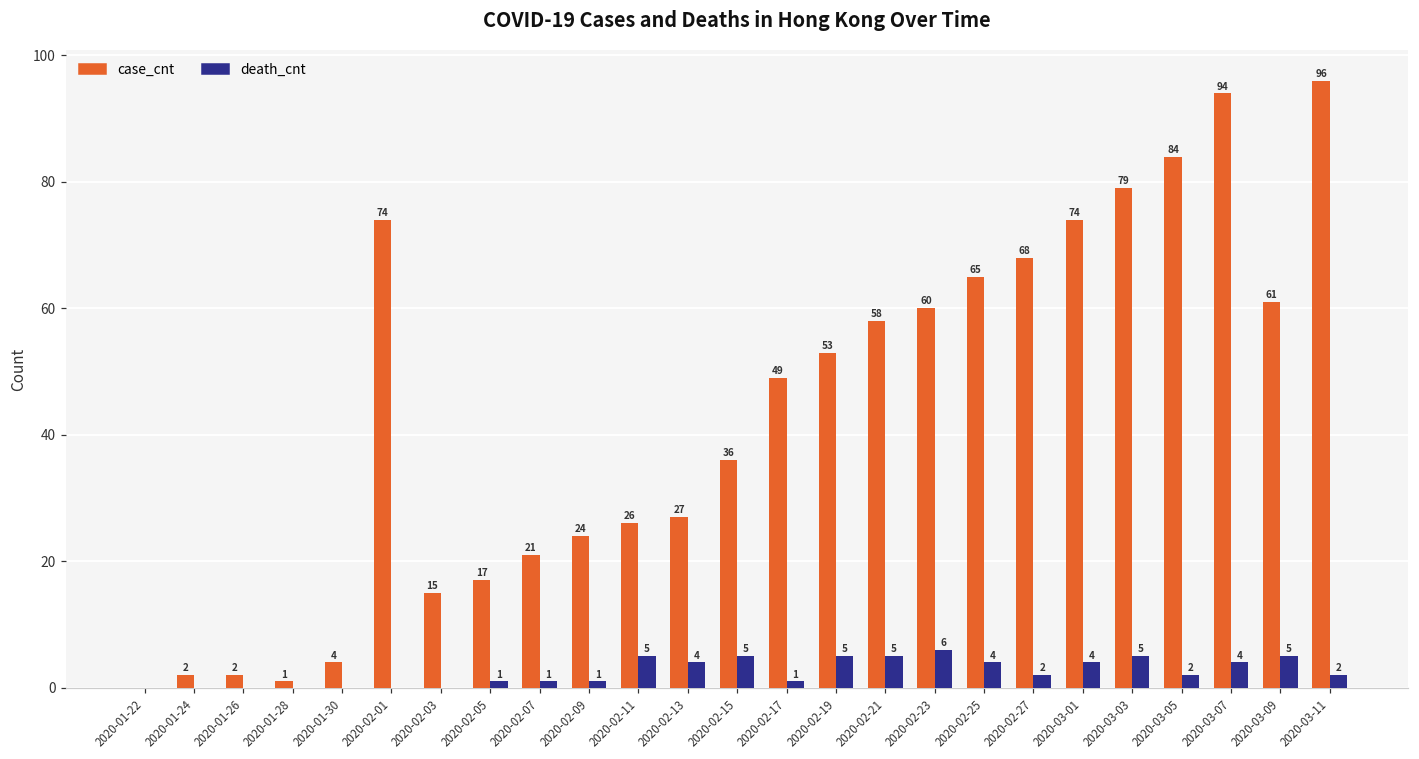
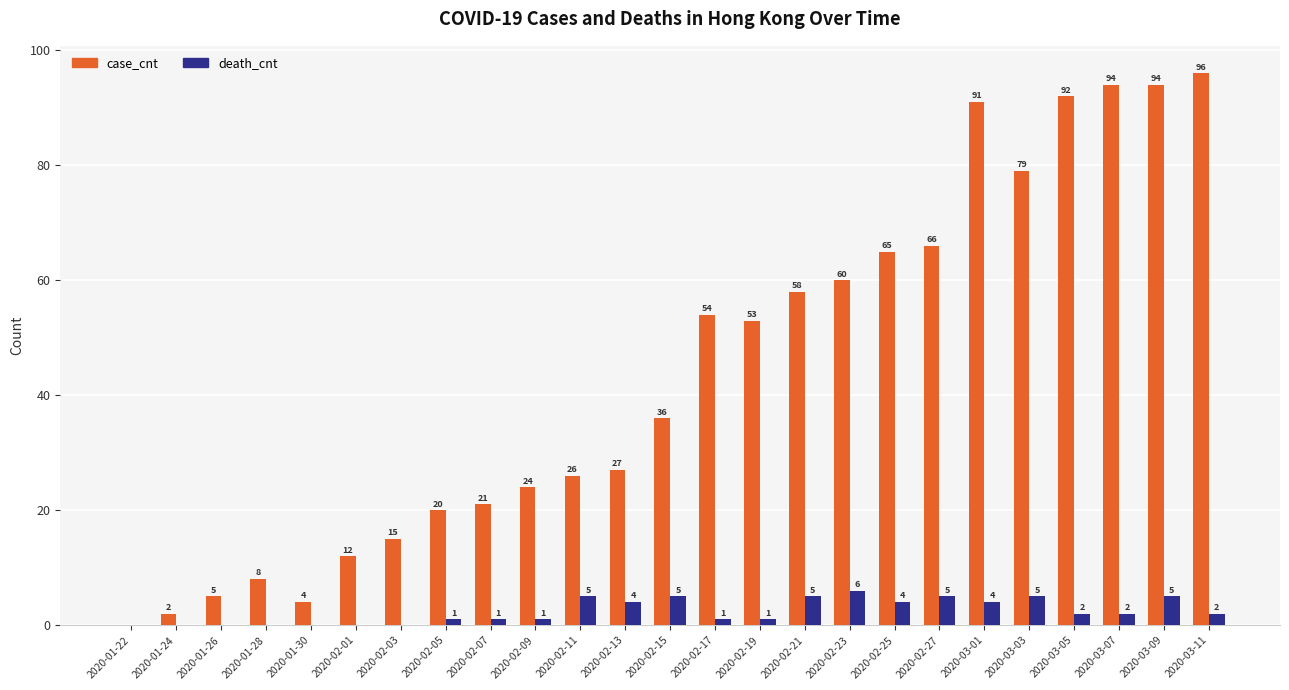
case_cnt, 2020-01-26: 2 -> 5
case_cnt, 2020-01-28: 1 -> 8
case_cnt, 2020-02-01: 74 -> 12
case_cnt, 2020-02-05: 17 -> 20
case_cnt, 2020-02-17: 49 -> 54
death_cnt, 2020-02-19: 5 -> 1
case_cnt, 2020-02-27: 68 -> 66
death_cnt, 2020-02-27: 2 -> 5
case_cnt, 2020-03-01: 74 -> 91
case_cnt, 2020-03-05: 84 -> 92
death_cnt, 2020-03-07: 4 -> 2
case_cnt, 2020-03-09: 61 -> 94
